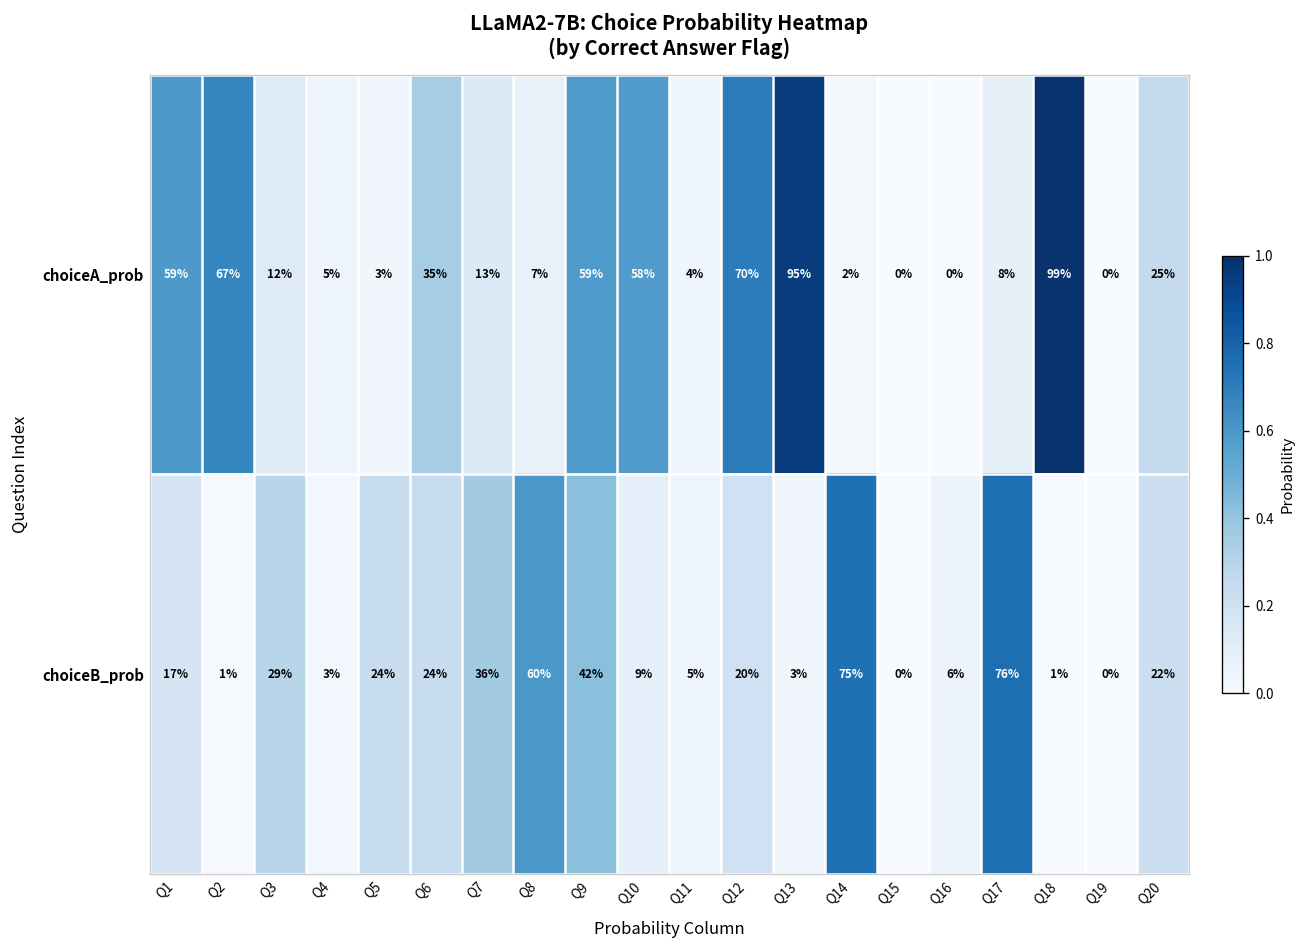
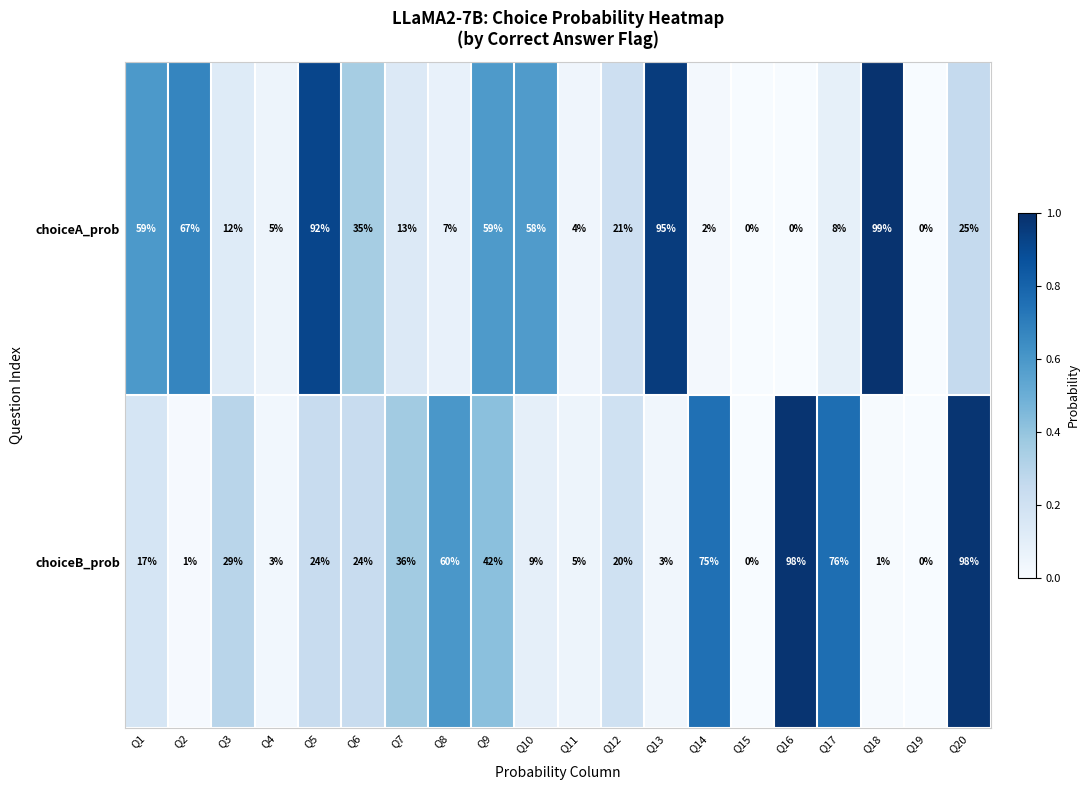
choiceA_prob, Q5: 3% -> 92%
choiceA_prob, Q12: 70% -> 21%
choiceB_prob, Q16: 6% -> 98%
choiceB_prob, Q20: 22% -> 98%
